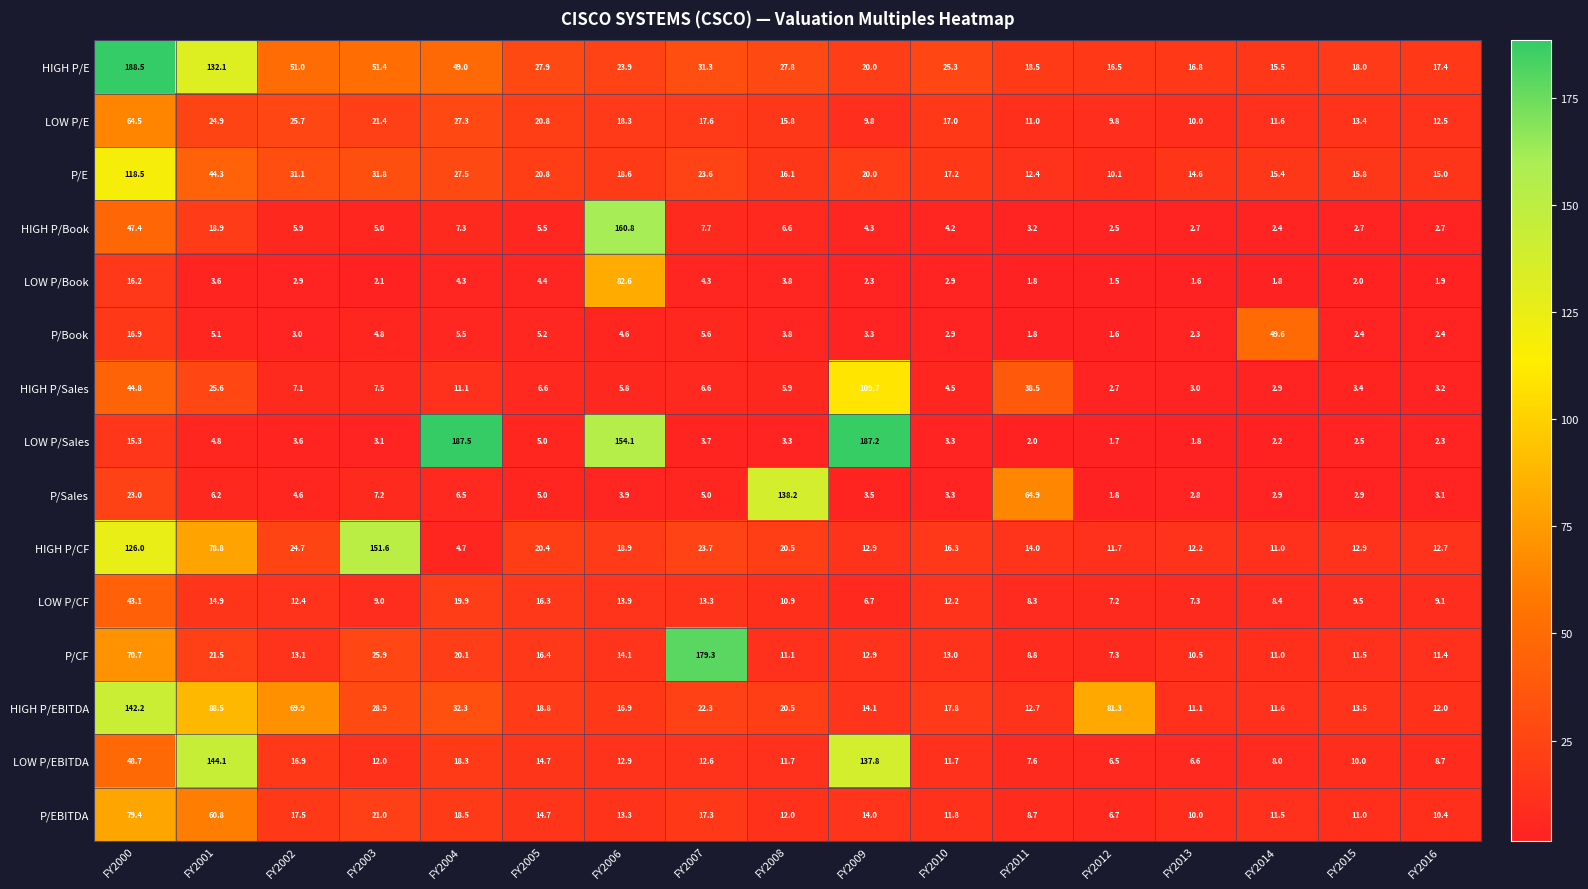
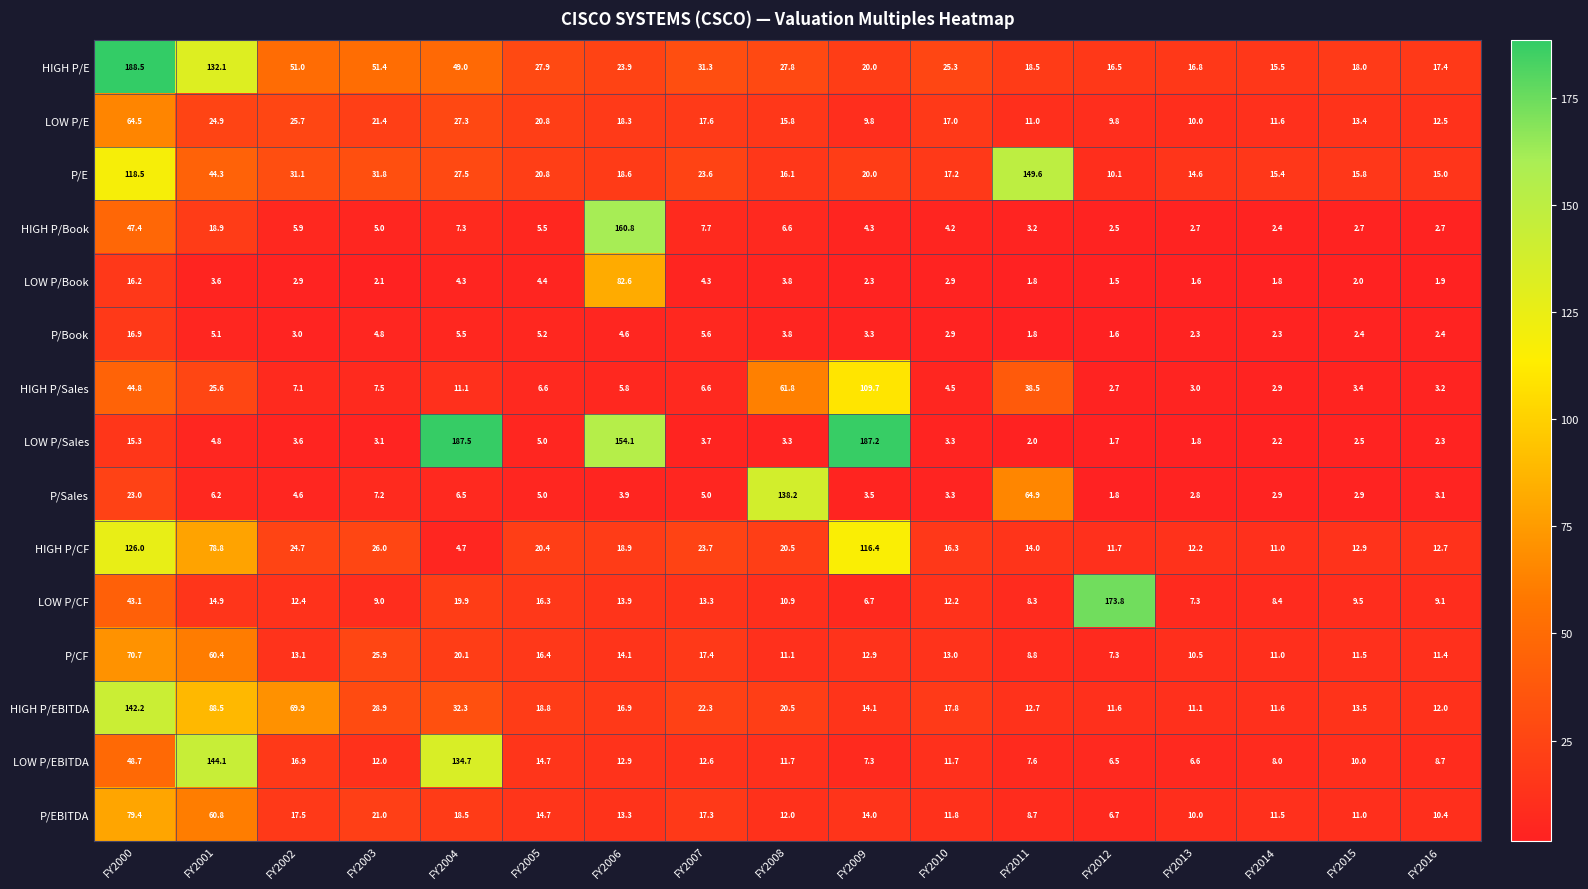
P/E, FY2011: 12.4 -> 149.6
P/Book, FY2014: 49.6 -> 2.3
HIGH P/Sales, FY2008: 5.9 -> 61.8
HIGH P/CF, FY2003: 151.6 -> 26.0
HIGH P/CF, FY2009: 12.9 -> 116.4
LOW P/CF, FY2012: 7.2 -> 173.8
P/CF, FY2001: 21.5 -> 60.4
P/CF, FY2007: 179.3 -> 17.4
HIGH P/EBITDA, FY2012: 81.3 -> 11.6
LOW P/EBITDA, FY2004: 18.3 -> 134.7
LOW P/EBITDA, FY2009: 137.8 -> 7.3
